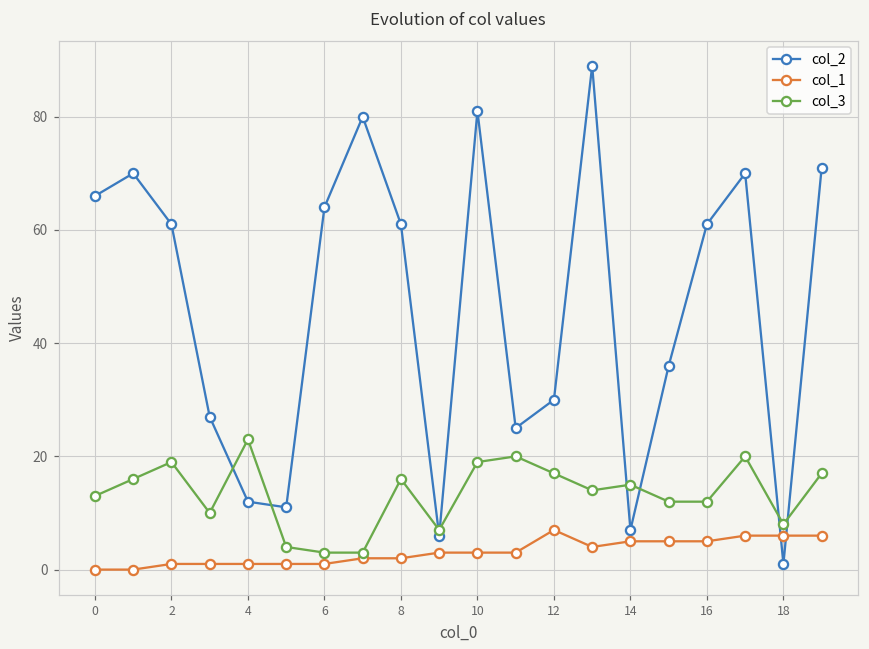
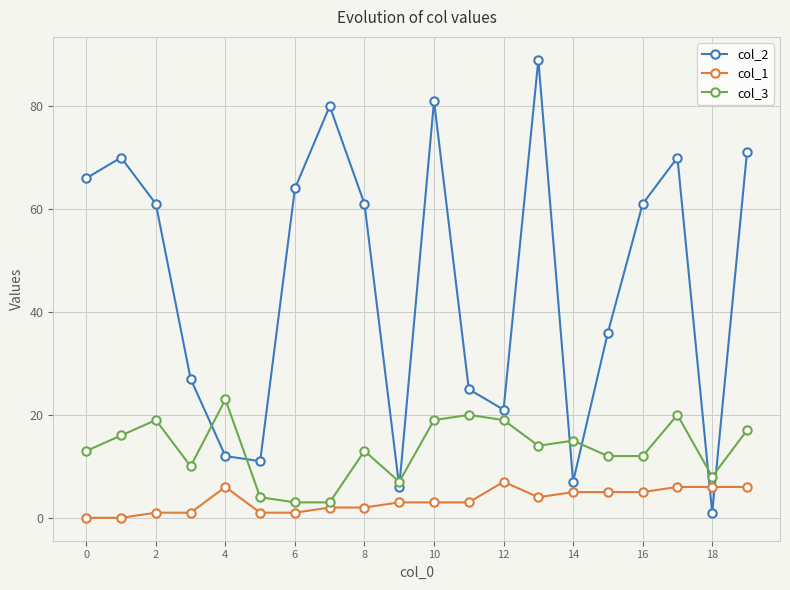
col_1, 4: 1 -> 6
col_3, 8: 16 -> 13
col_2, 12: 30 -> 21
col_3, 12: 17 -> 19
